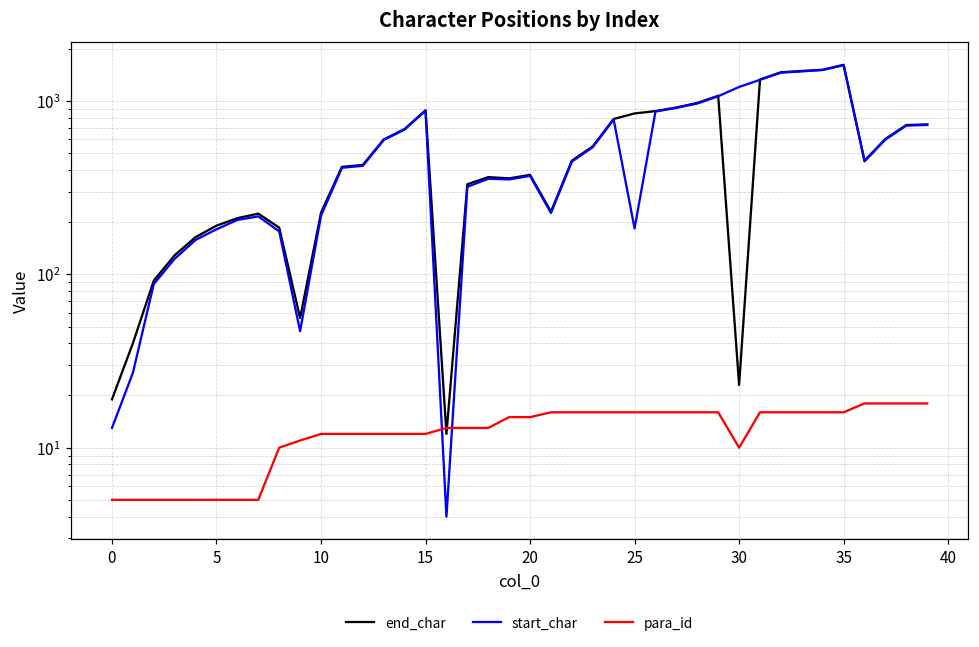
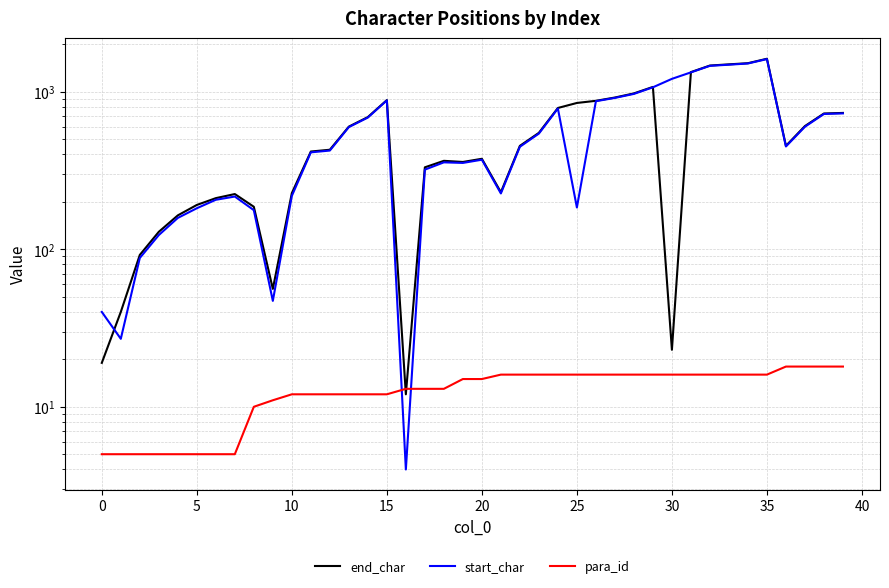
start_char, 0: 13 -> 40
para_id, 30: 10 -> 16
